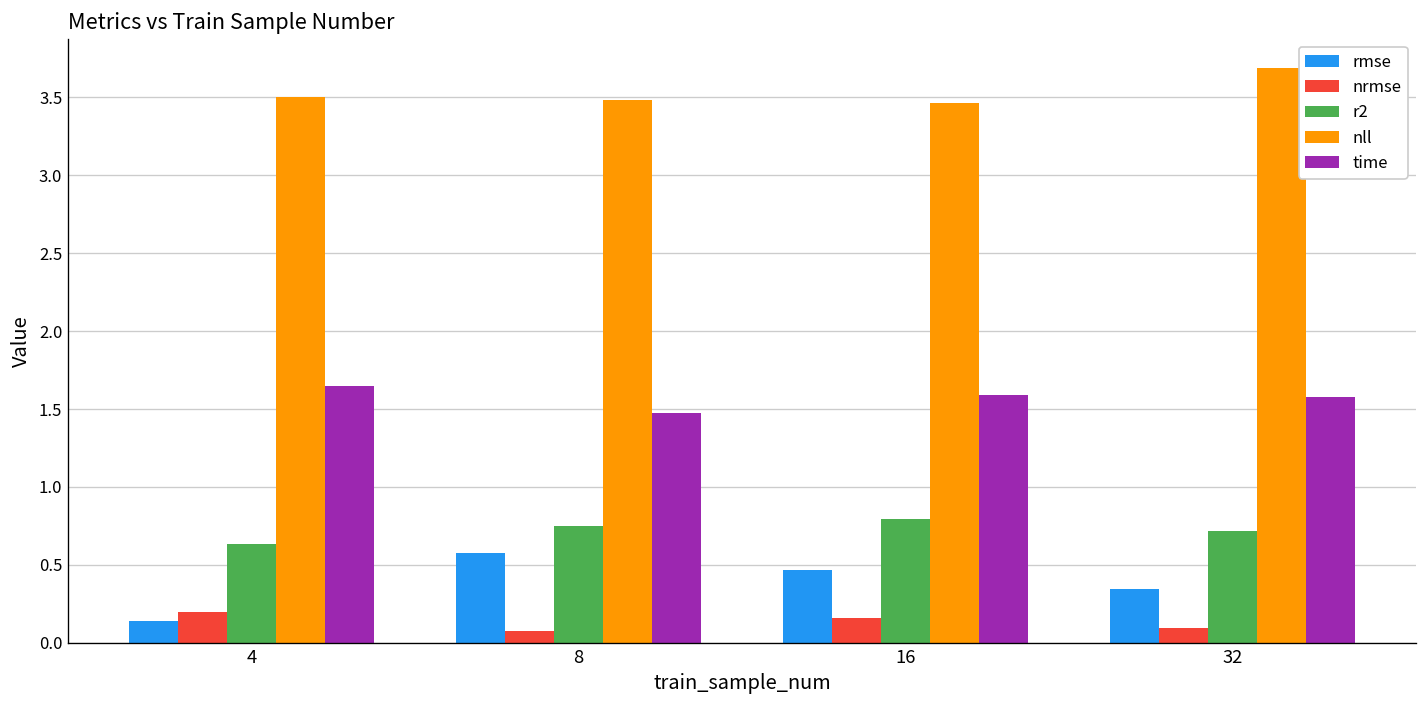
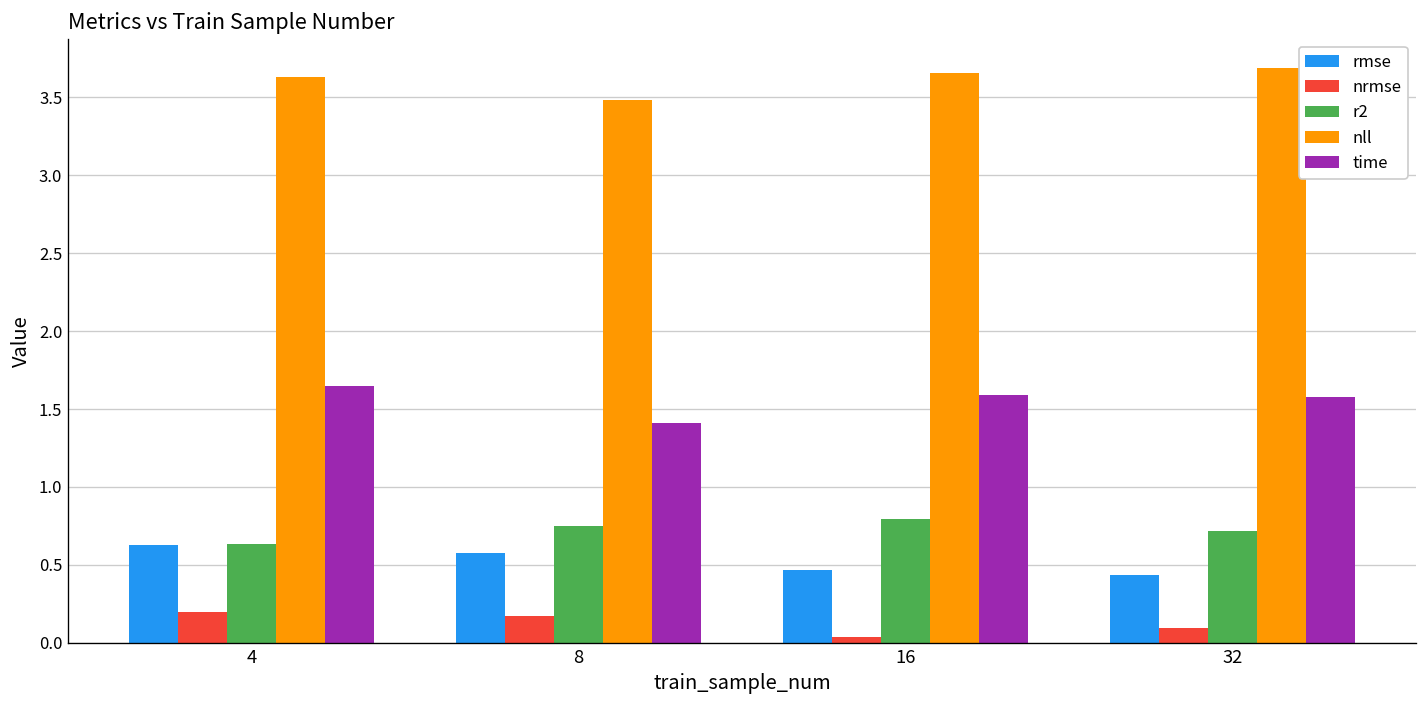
rmse, 4: 0.14 -> 0.62
nll, 4: 3.50 -> 3.63
nrmse, 8: 0.08 -> 0.17
time, 8: 1.47 -> 1.41
nrmse, 16: 0.16 -> 0.04
nll, 16: 3.47 -> 3.65
rmse, 32: 0.35 -> 0.43
